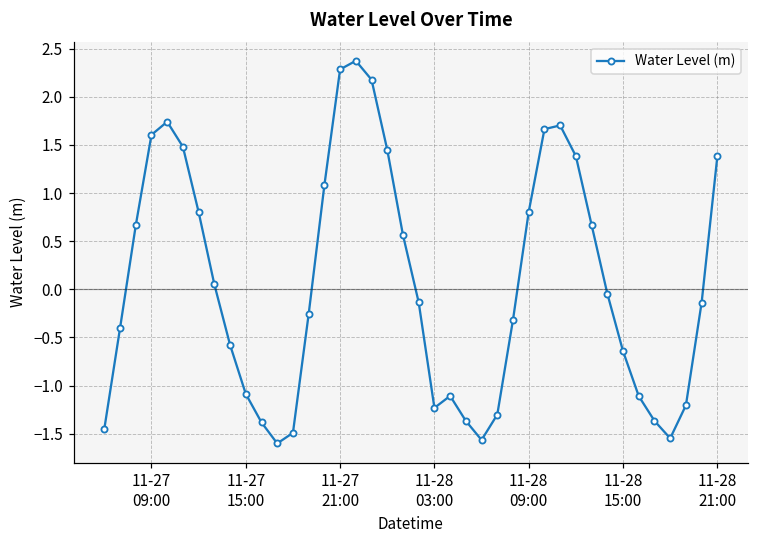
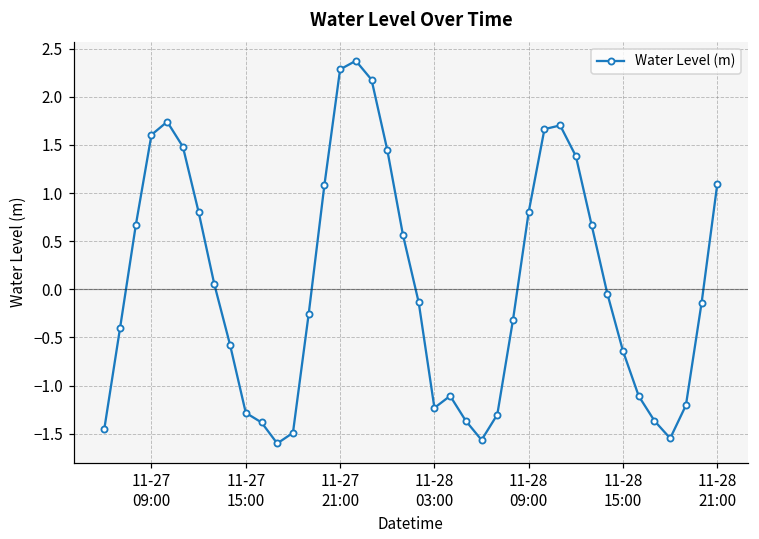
11-27 15:00: -1.1 -> -1.3
11-28 21:00: 1.4 -> 1.1
